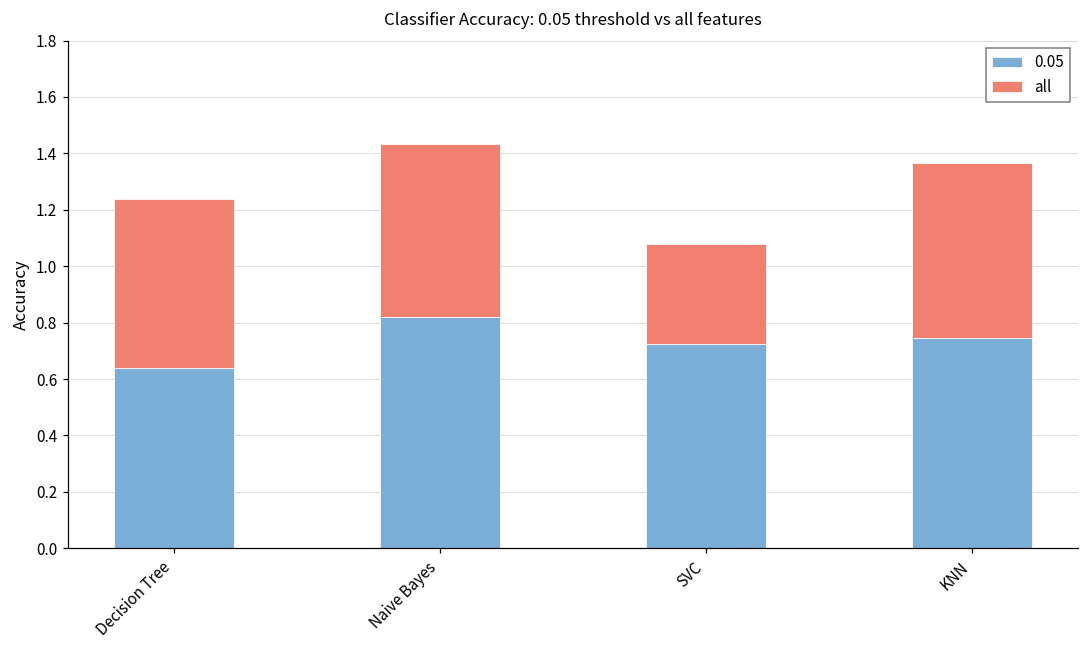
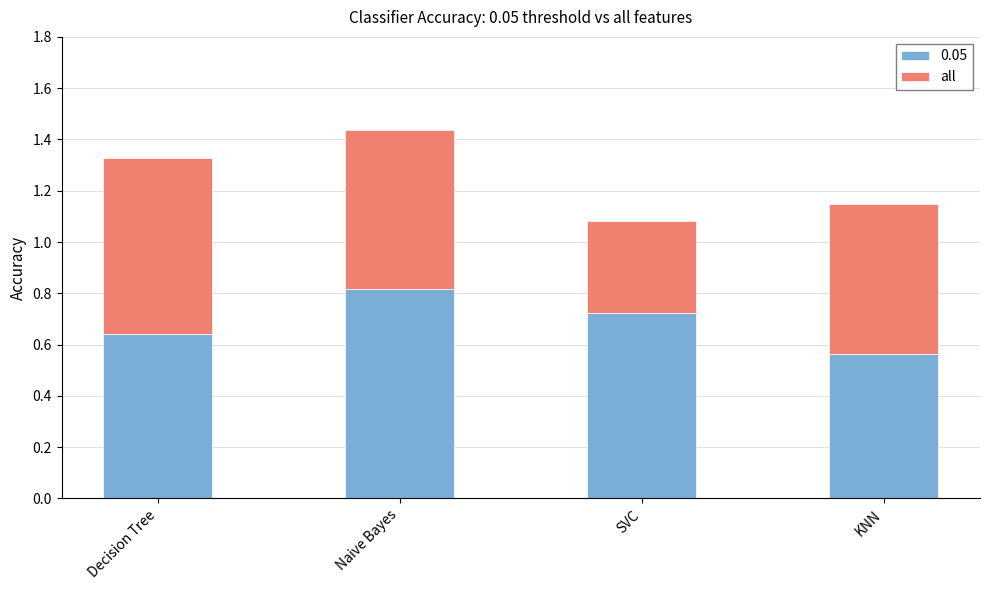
all, Decision Tree: 0.60 -> 0.69
0.05, KNN: 0.74 -> 0.56
all, KNN: 0.62 -> 0.59
